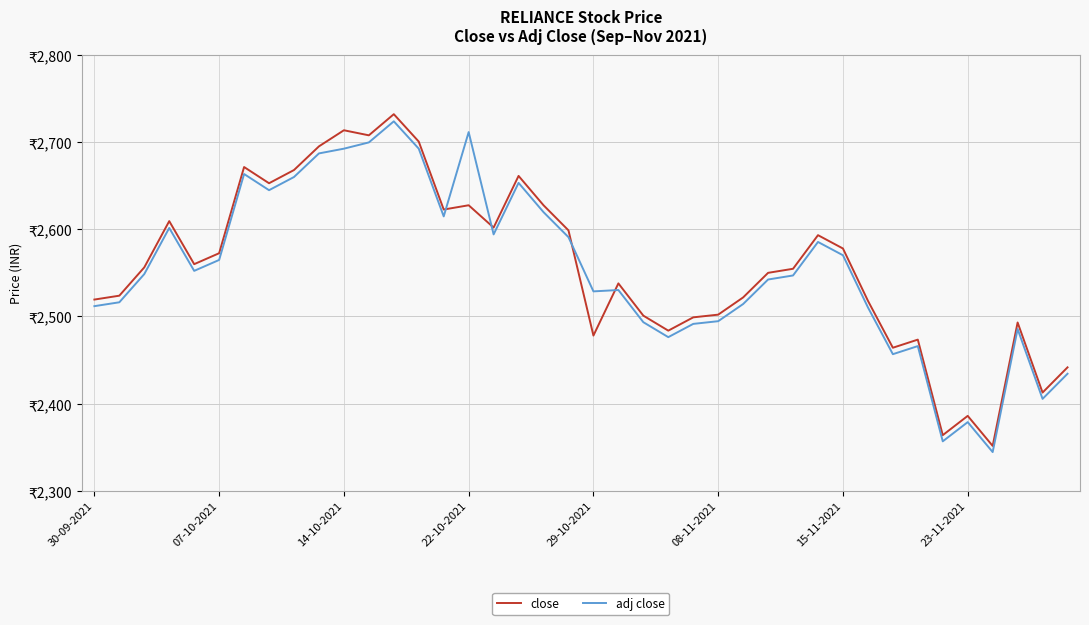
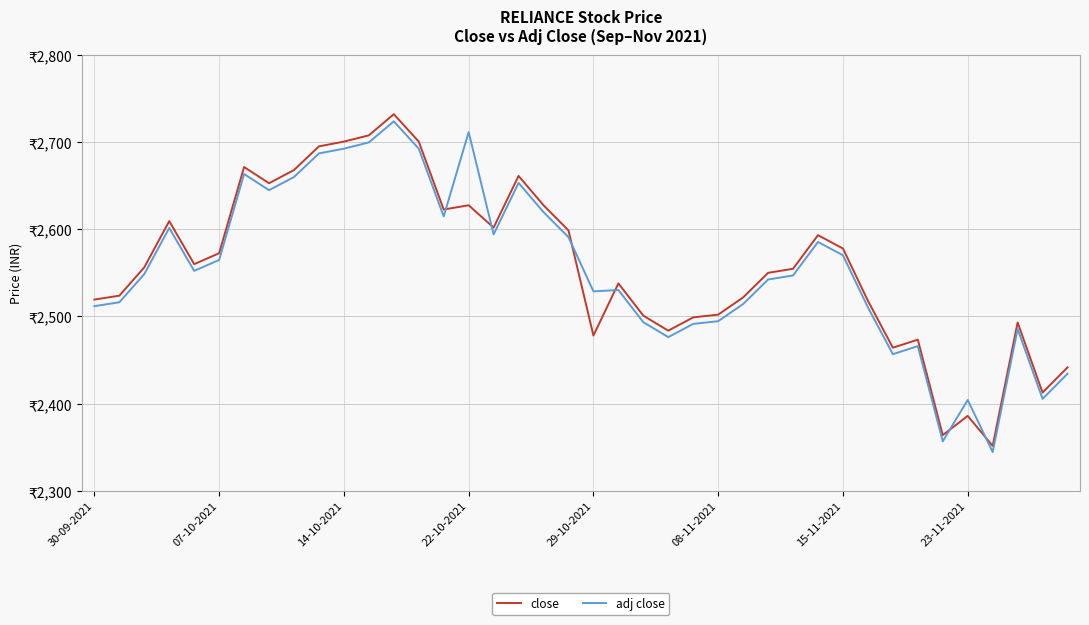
close, 14-10-2021: ₹2,710 -> ₹2,700
adj close, 23-11-2021: ₹2,380 -> ₹2,400
